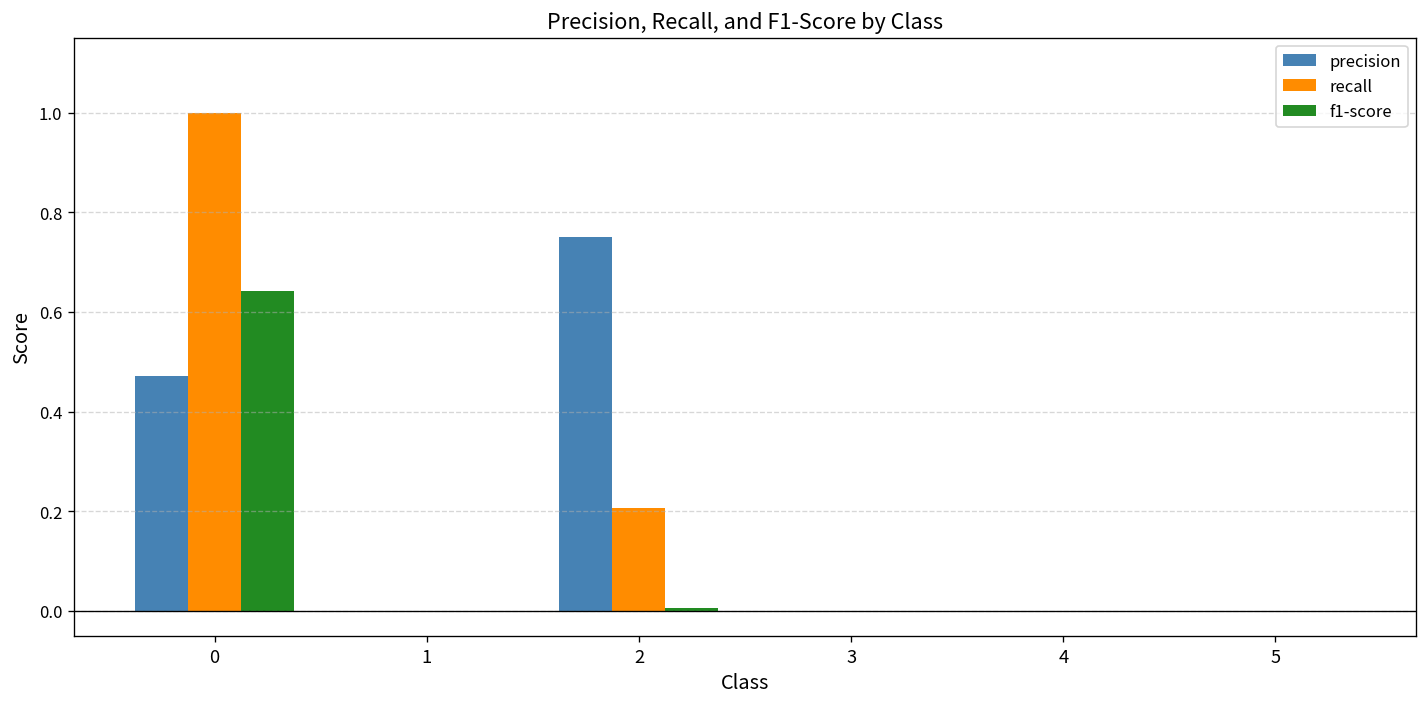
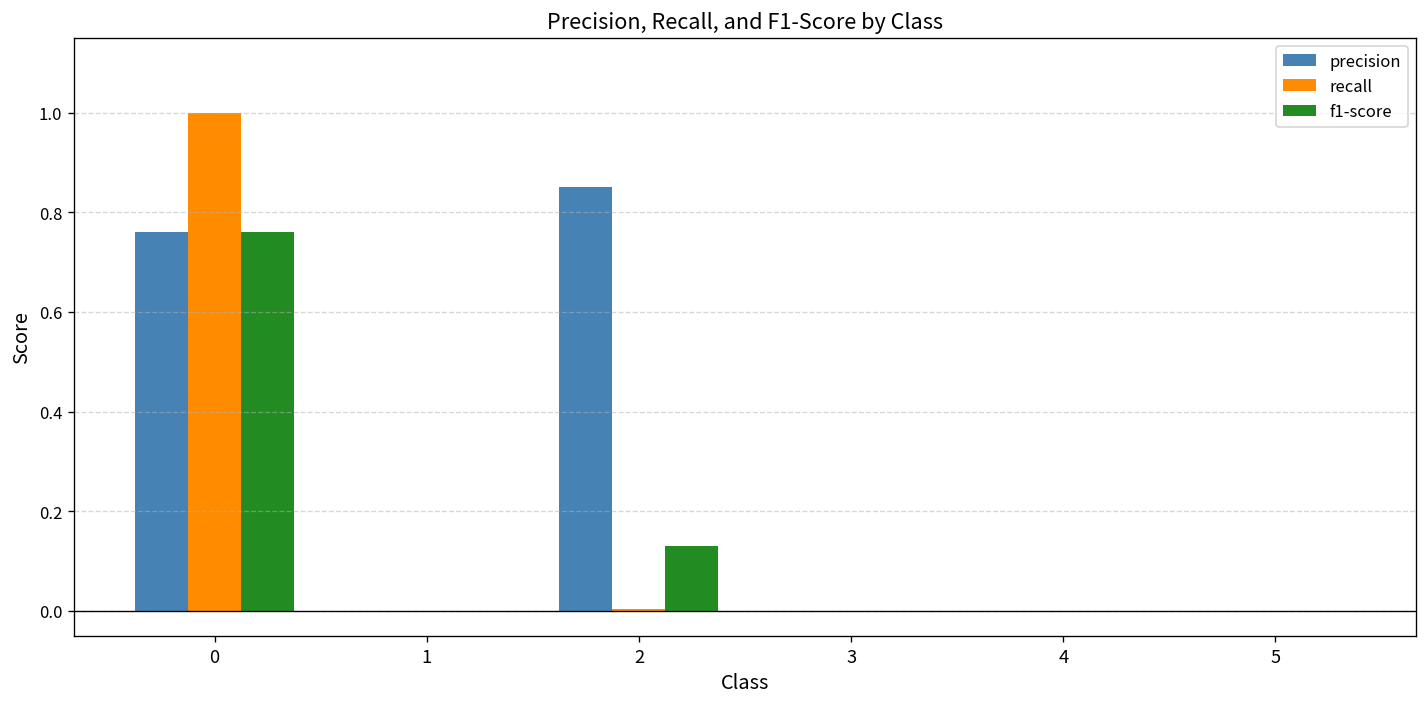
precision, 0: 0.47 -> 0.76
f1-score, 0: 0.64 -> 0.76
precision, 2: 0.75 -> 0.85
recall, 2: 0.21 -> 0.00
f1-score, 2: 0.01 -> 0.13
